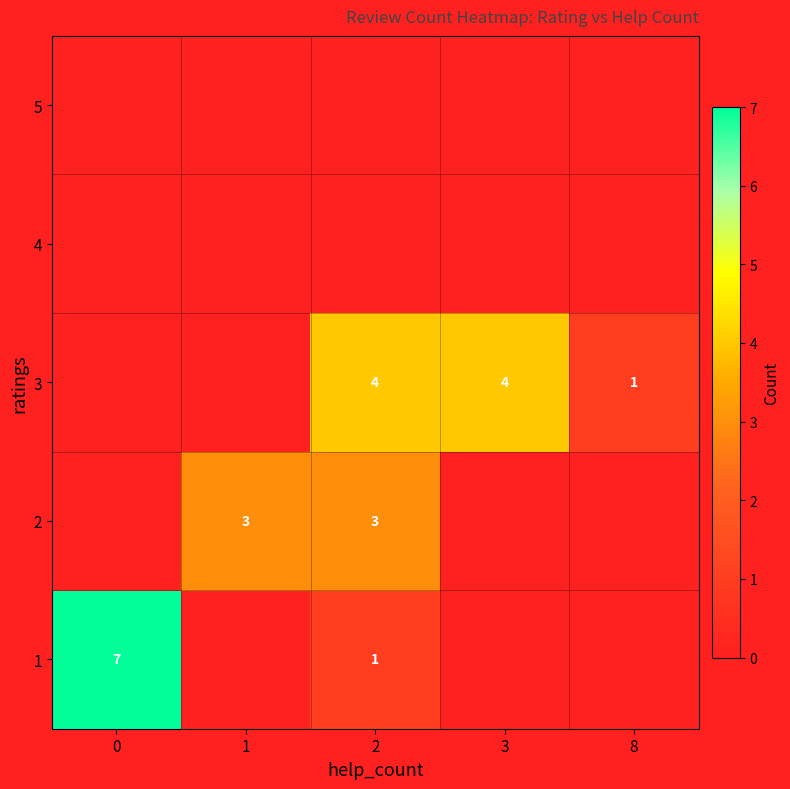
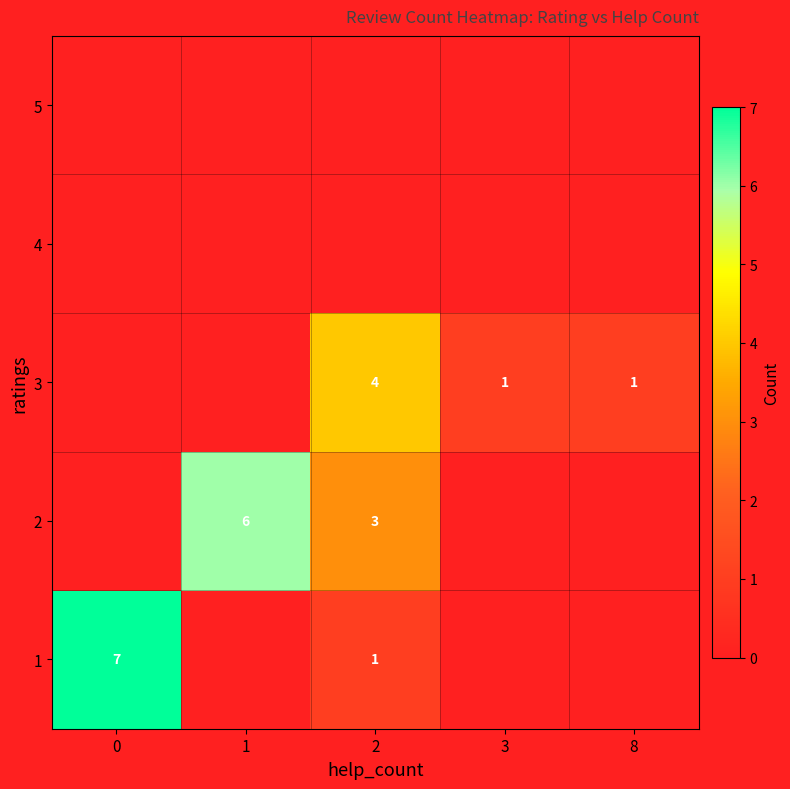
3, 3: 4 -> 1
2, 1: 3 -> 6
